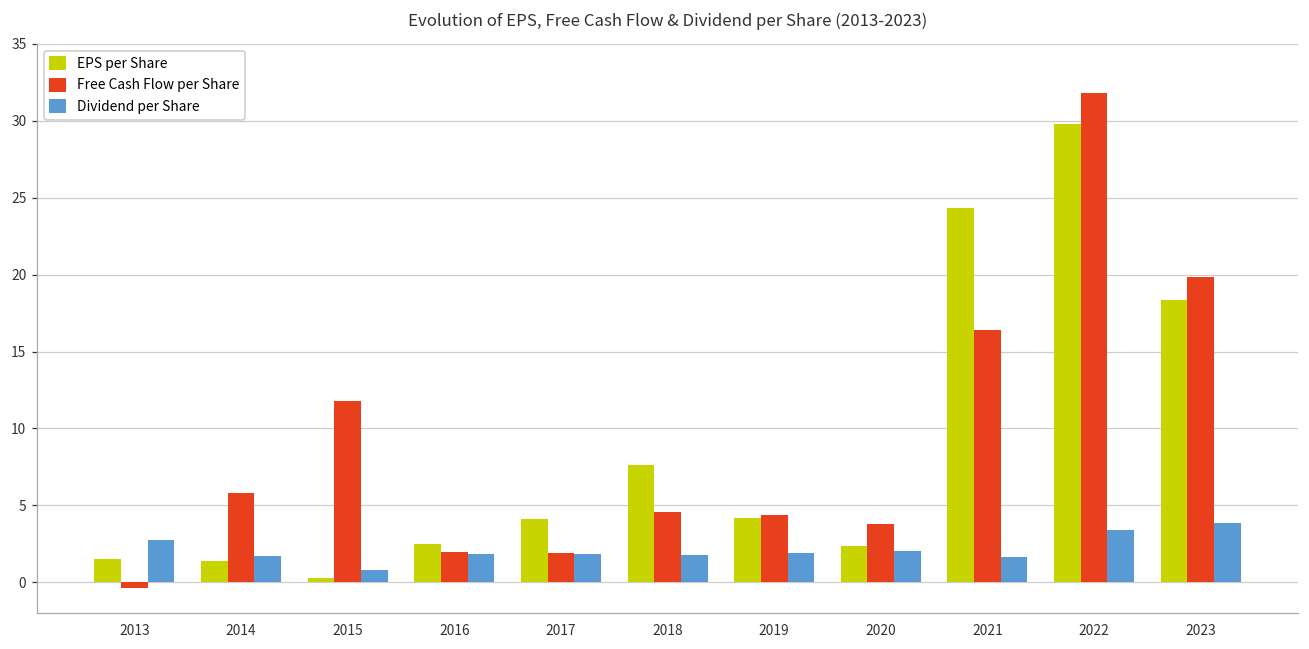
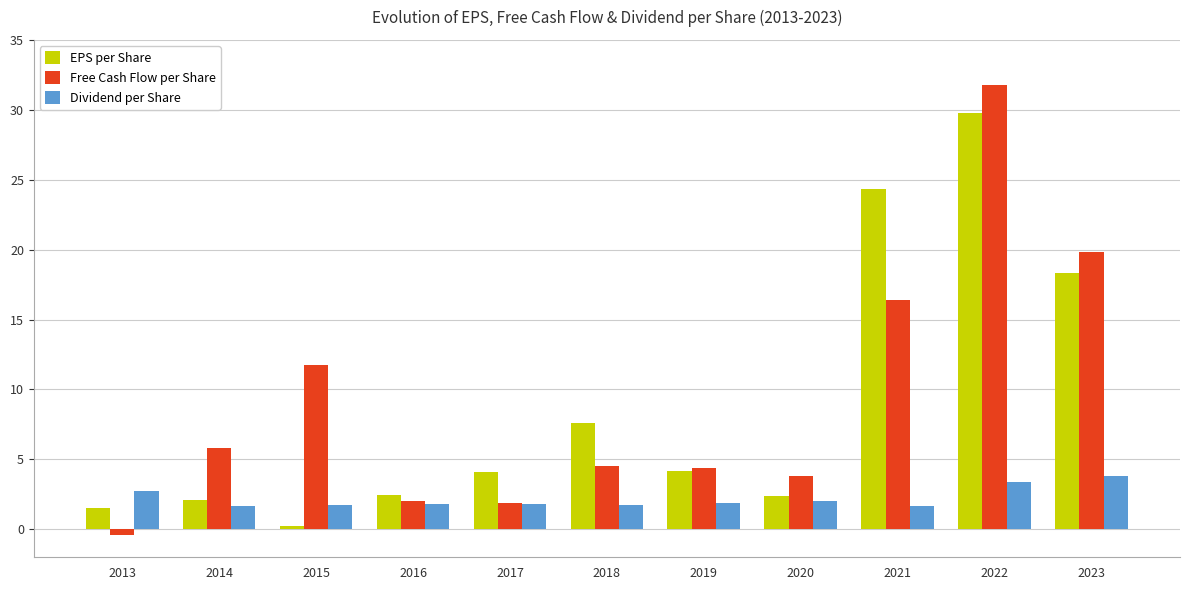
EPS per Share, 2014: 1.4 -> 2.1
Dividend per Share, 2015: 0.8 -> 1.7
